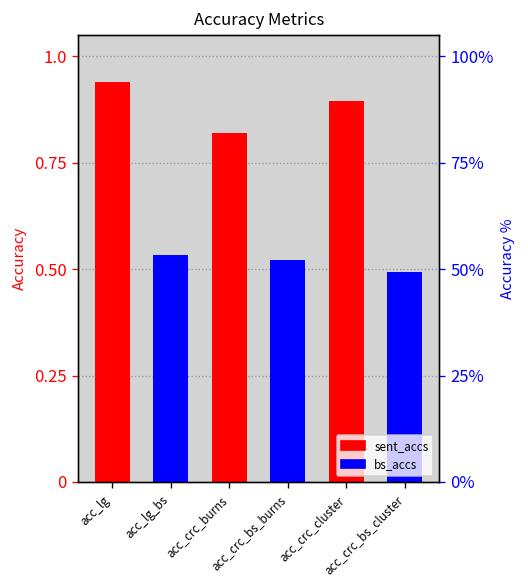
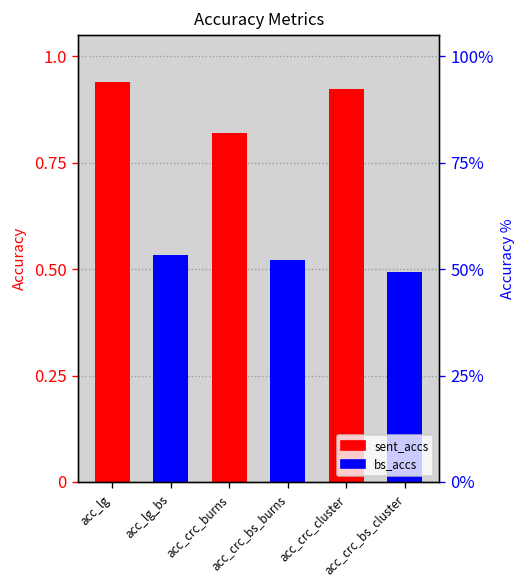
sent_accs, acc_crc_cluster: 0.90 -> 0.92
